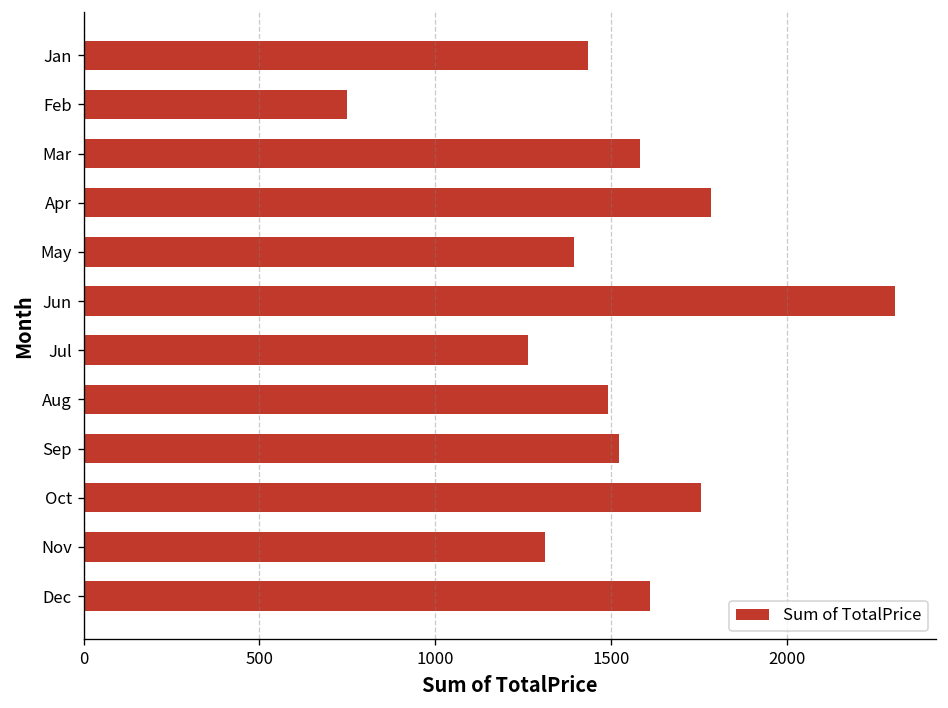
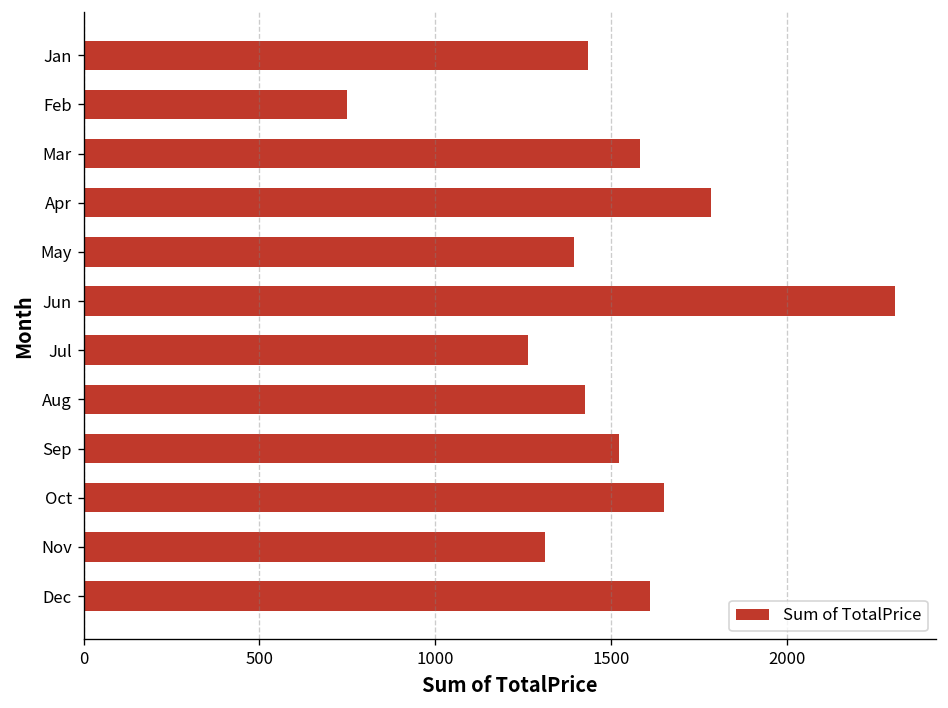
Aug: 1490 -> 1430
Oct: 1760 -> 1650
